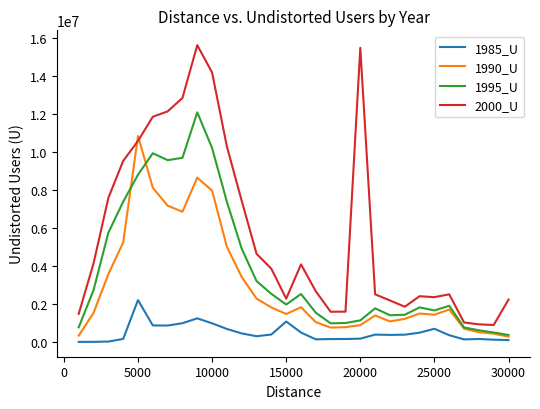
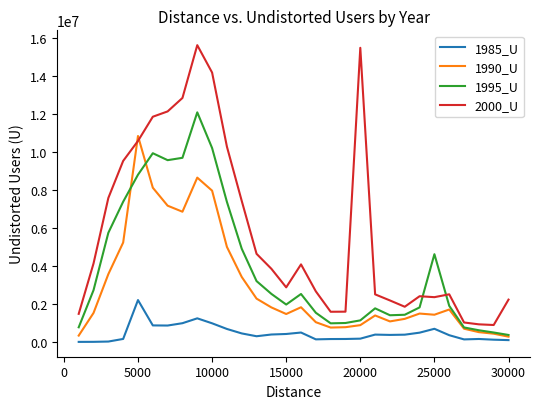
1985_U, 15000: 1100000 -> 400000
2000_U, 15000: 2300000 -> 2900000
1995_U, 25000: 1700000 -> 4600000
